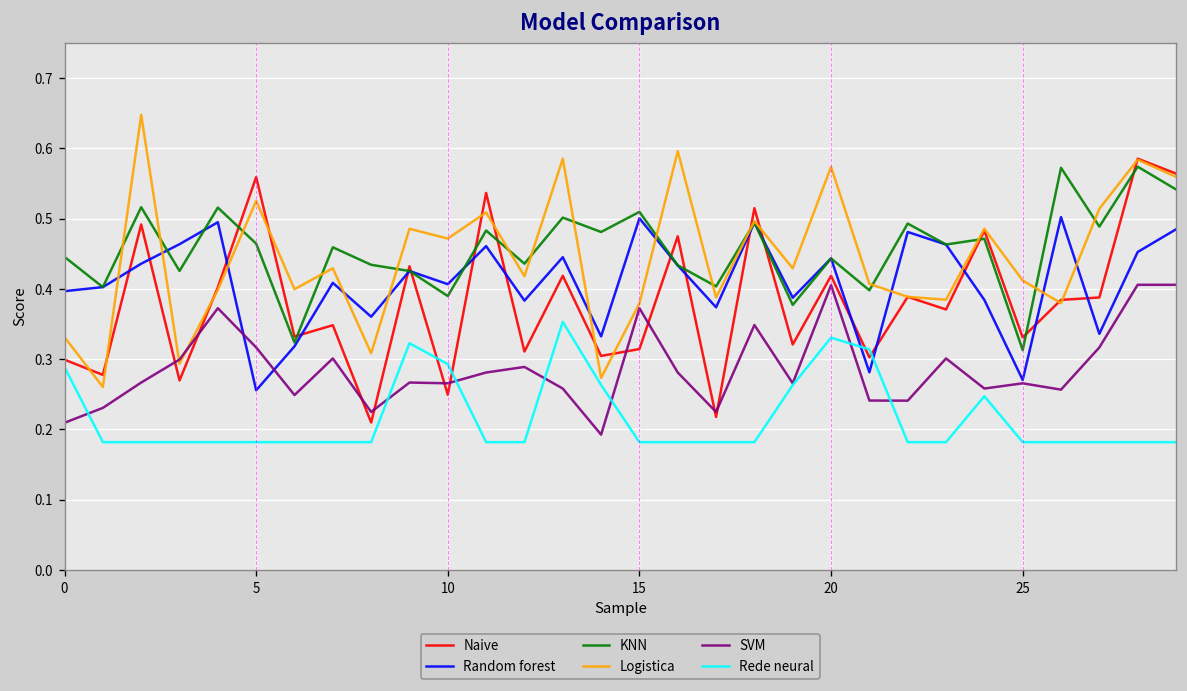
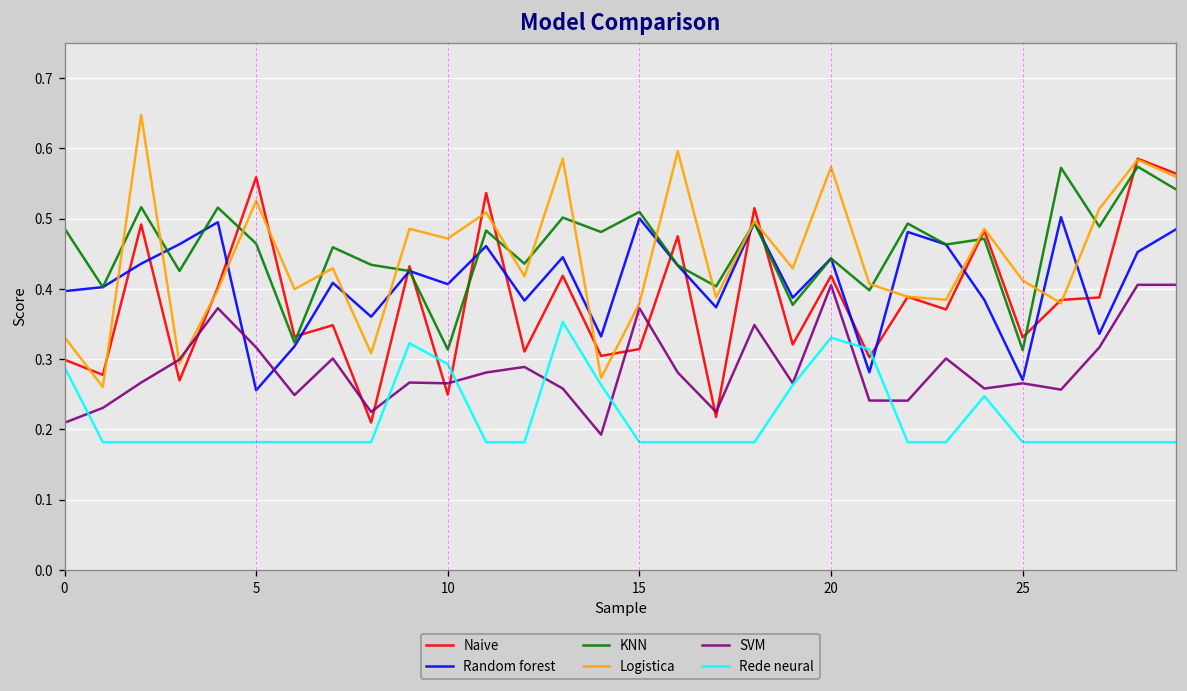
KNN, 0: 0.45 -> 0.49
KNN, 10: 0.39 -> 0.31
